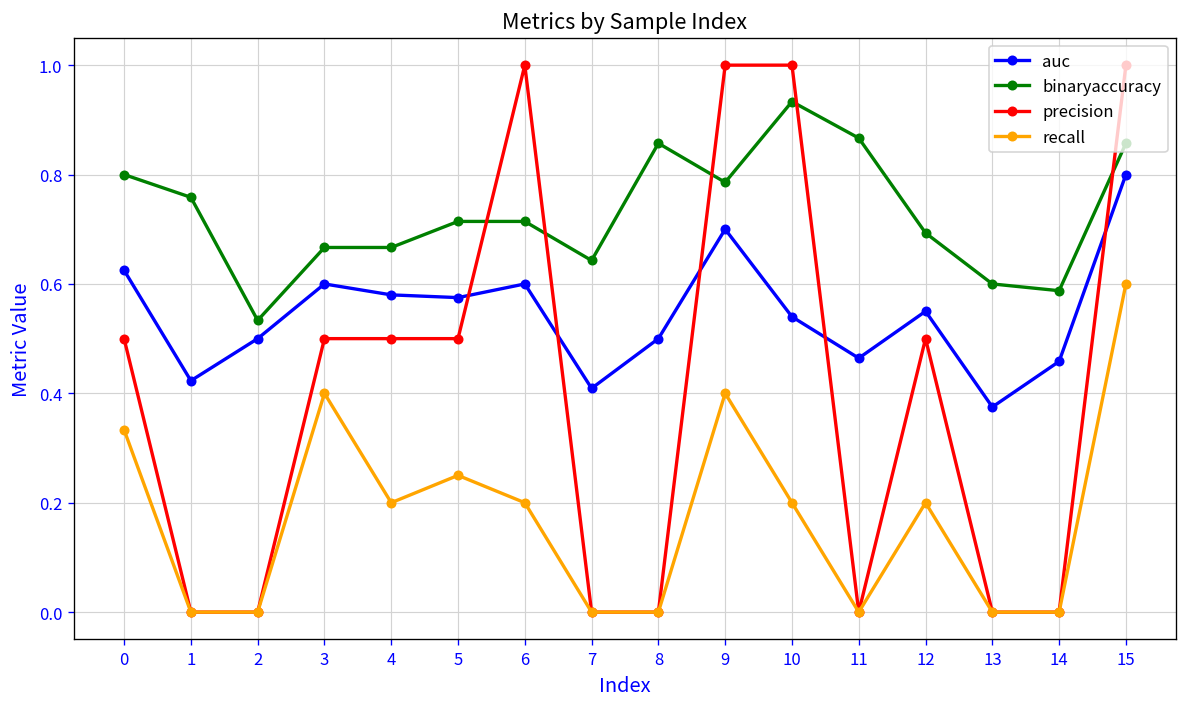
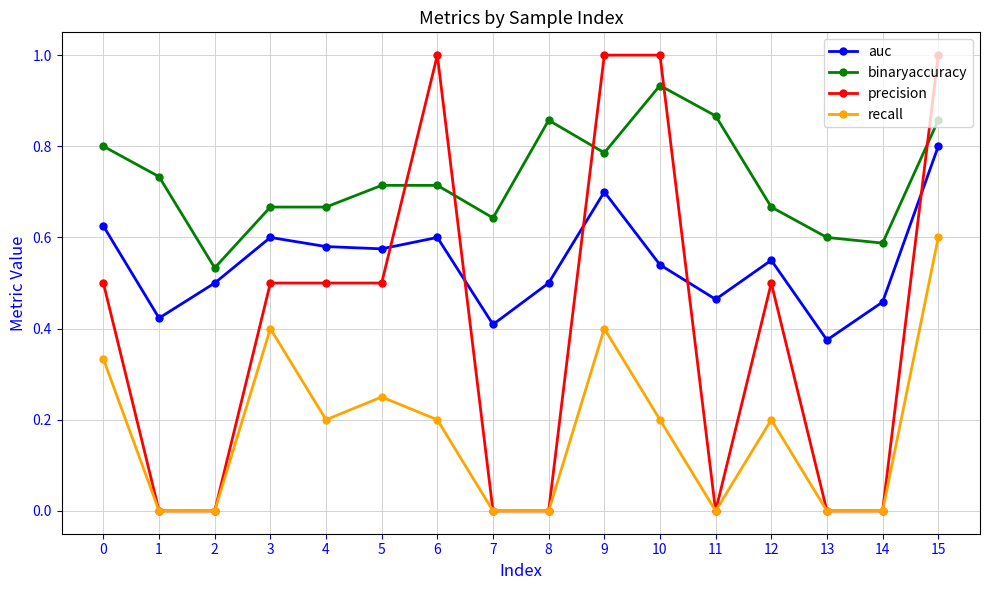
binaryaccuracy, 1: 0.76 -> 0.73
binaryaccuracy, 12: 0.69 -> 0.67
